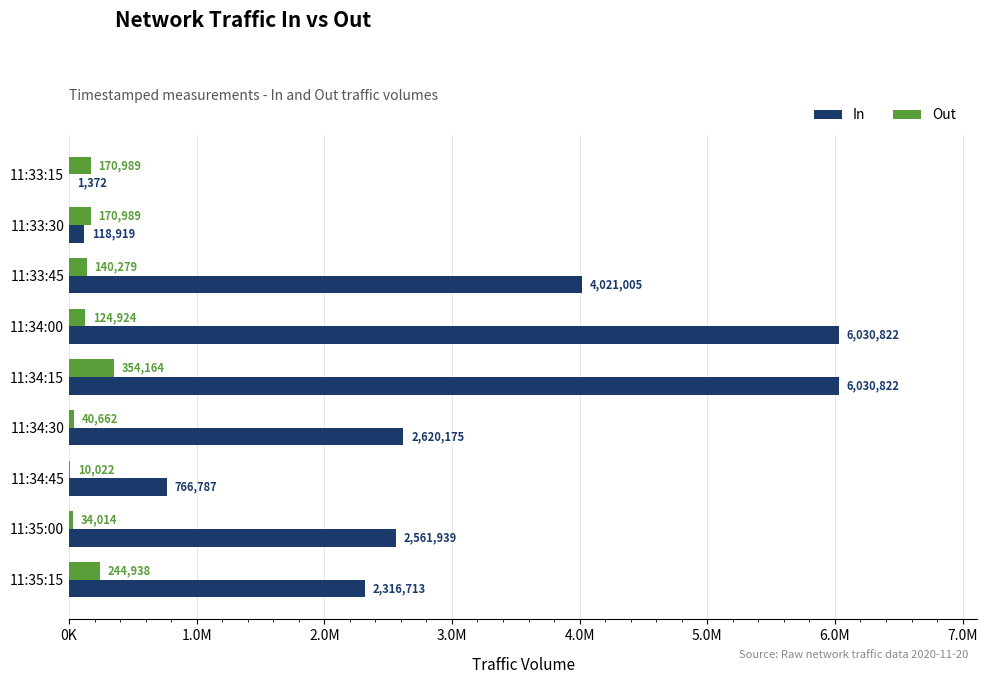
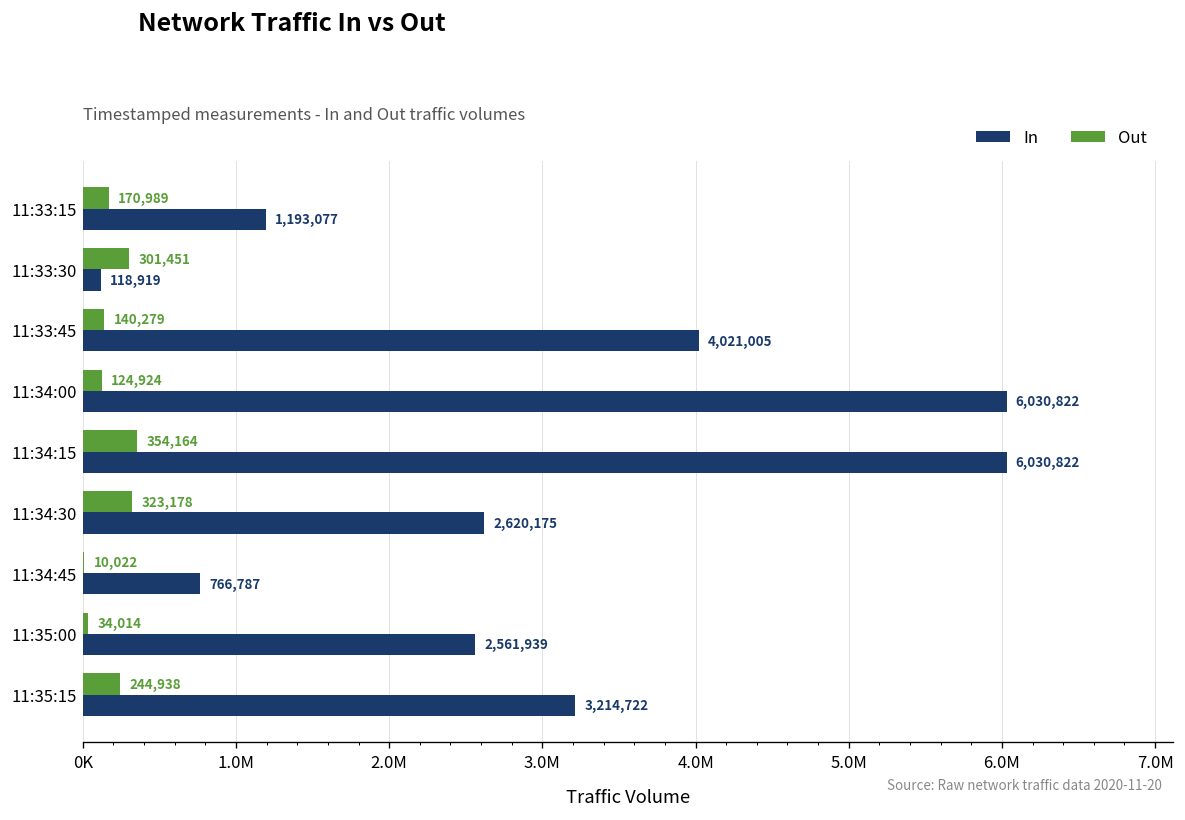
In, 11:33:15: 1,372 -> 1,193,077
Out, 11:33:30: 170,989 -> 301,451
Out, 11:34:30: 40,662 -> 323,178
In, 11:35:15: 2,316,713 -> 3,214,722
